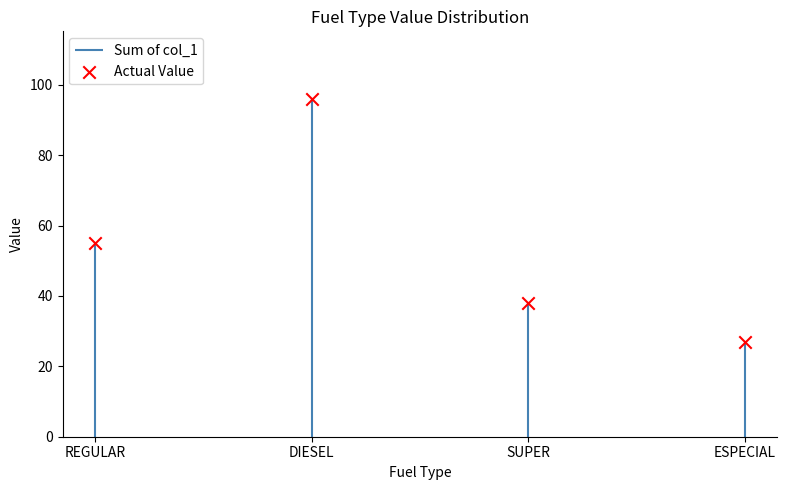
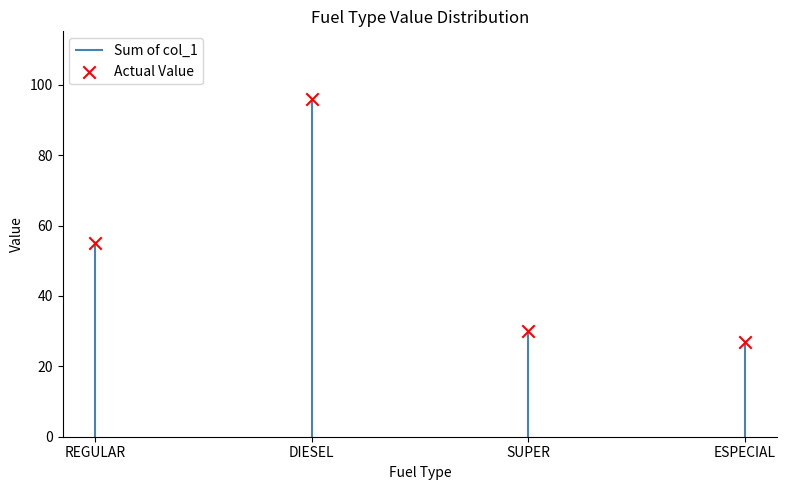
SUPER: 38 -> 30
